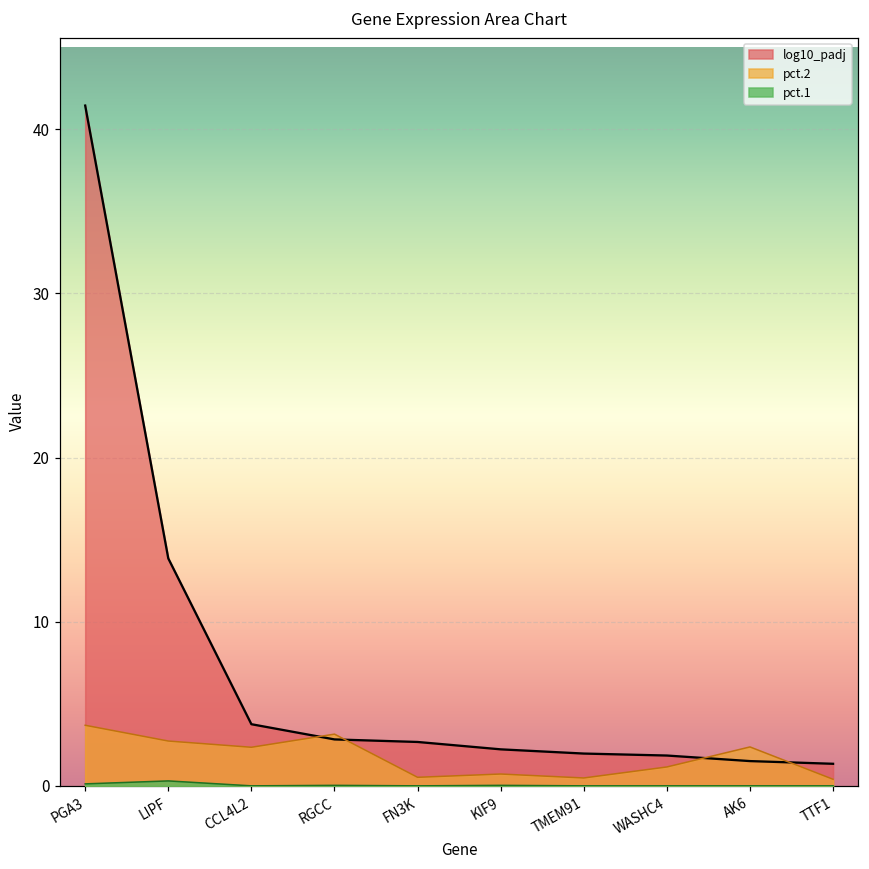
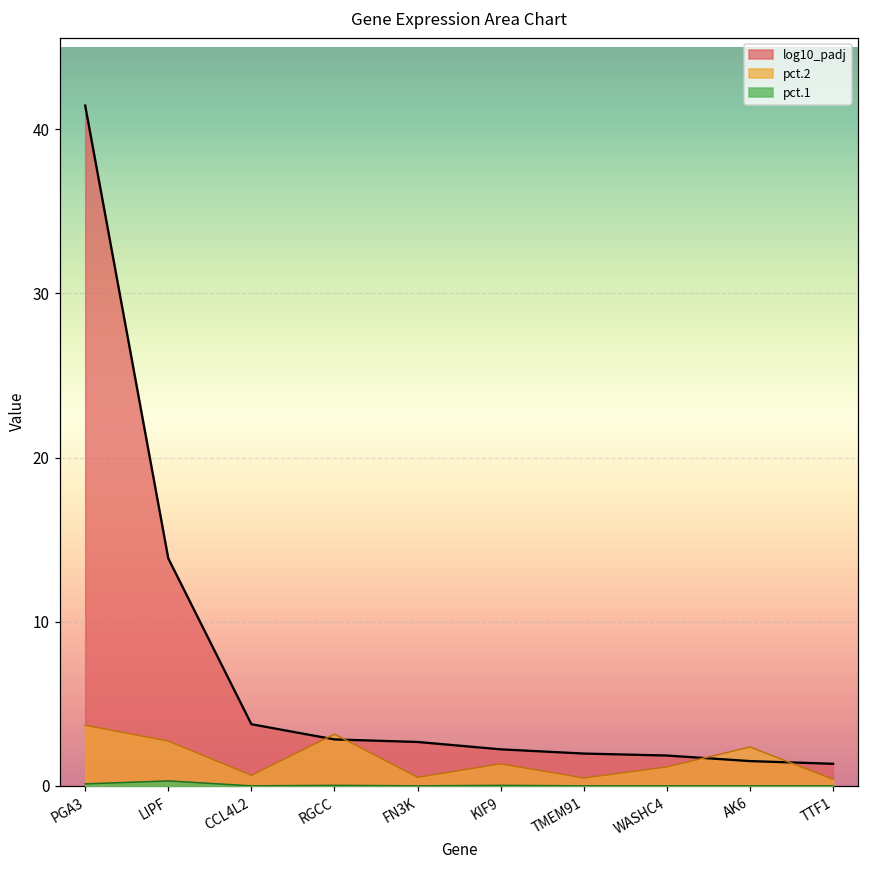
pct.2, CCL4L2: 2.3 -> 0.6
pct.2, KIF9: 0.7 -> 1.3
